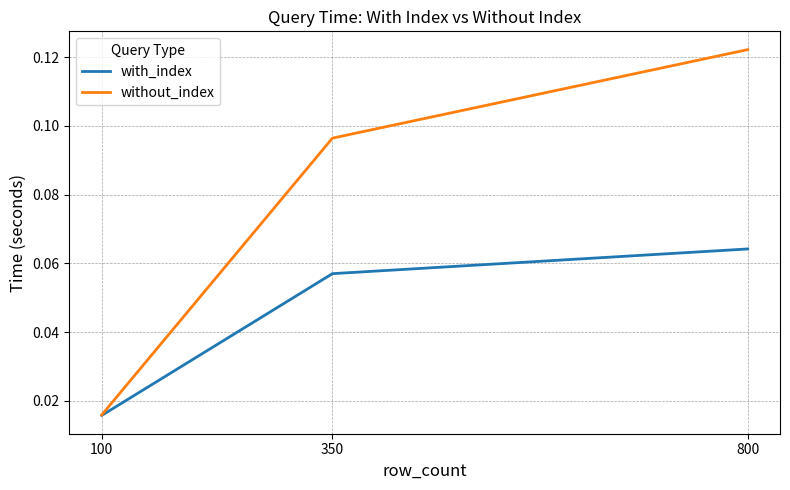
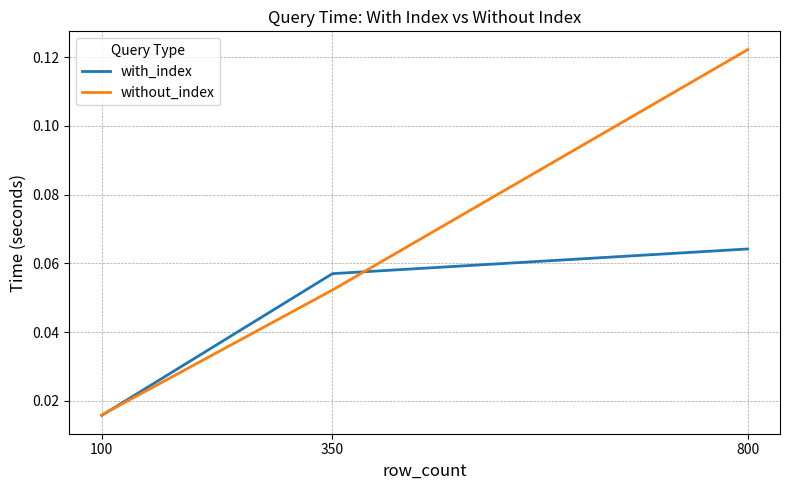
without_index, 350: 0.096 -> 0.052
